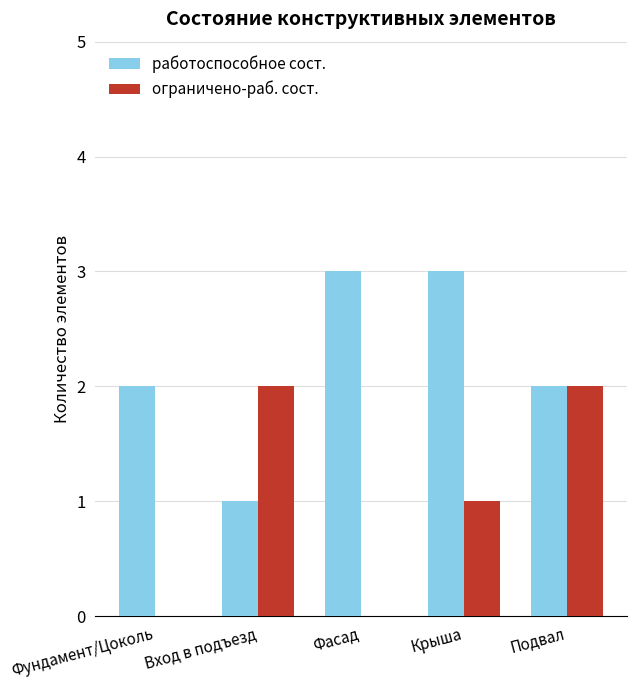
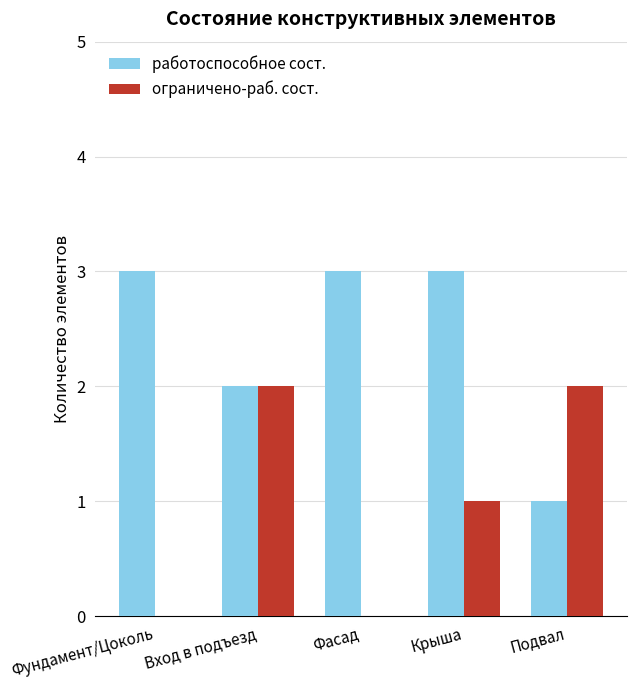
работоспособное сост., Фундамент/Цоколь: 2 -> 3
работоспособное сост., Вход в подъезд: 1 -> 2
работоспособное сост., Подвал: 2 -> 1
